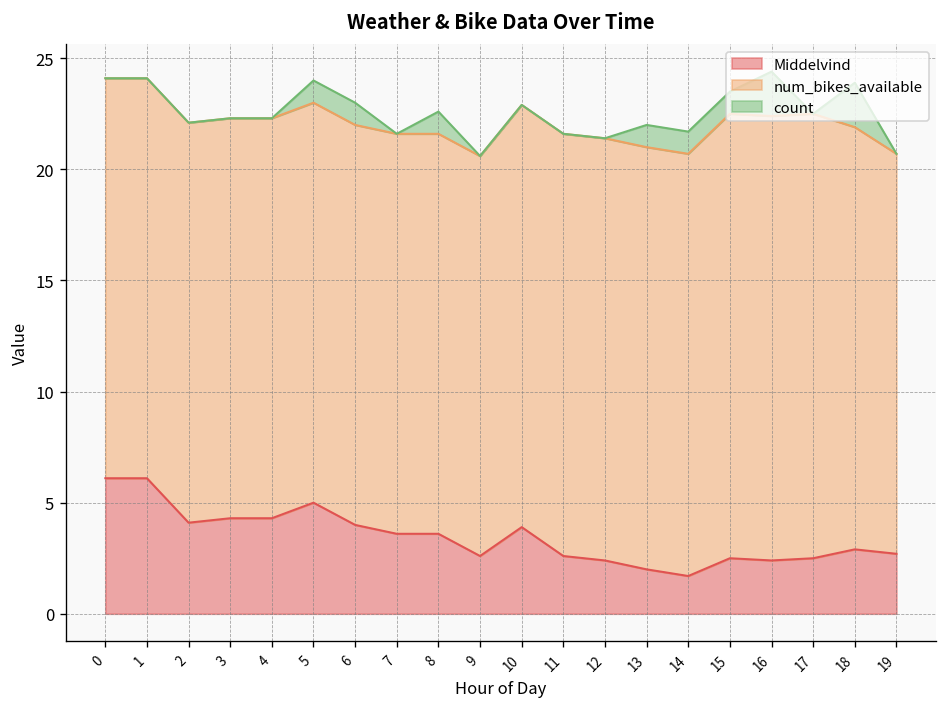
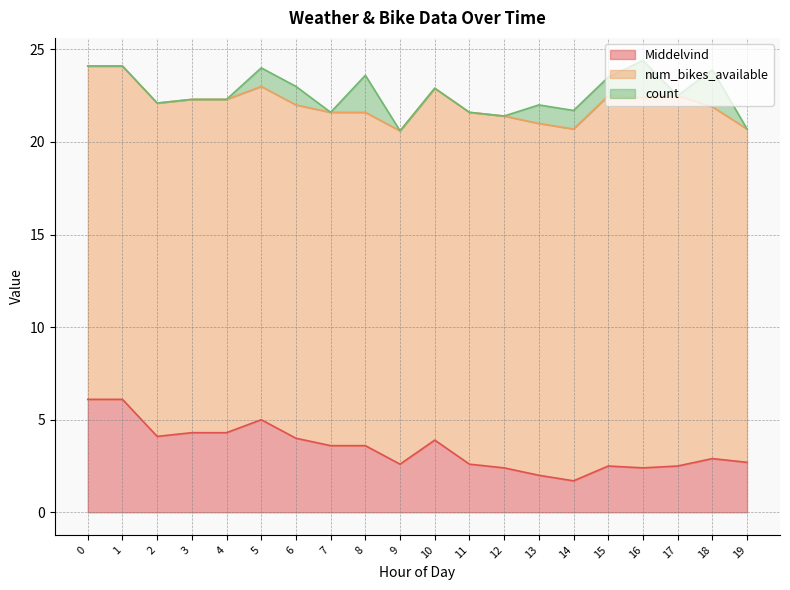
count, 8: 1 -> 2
